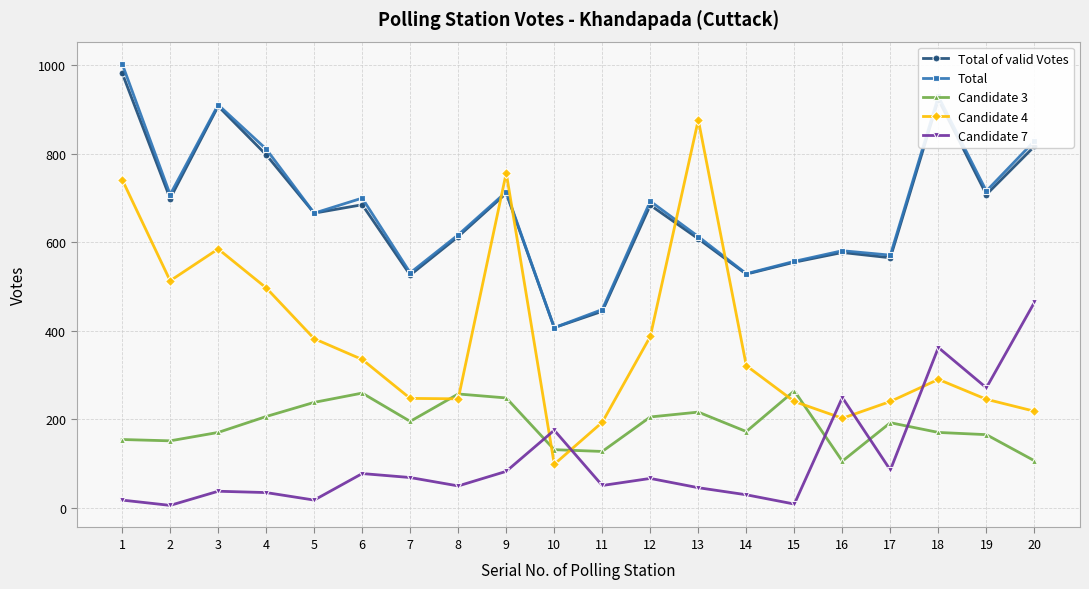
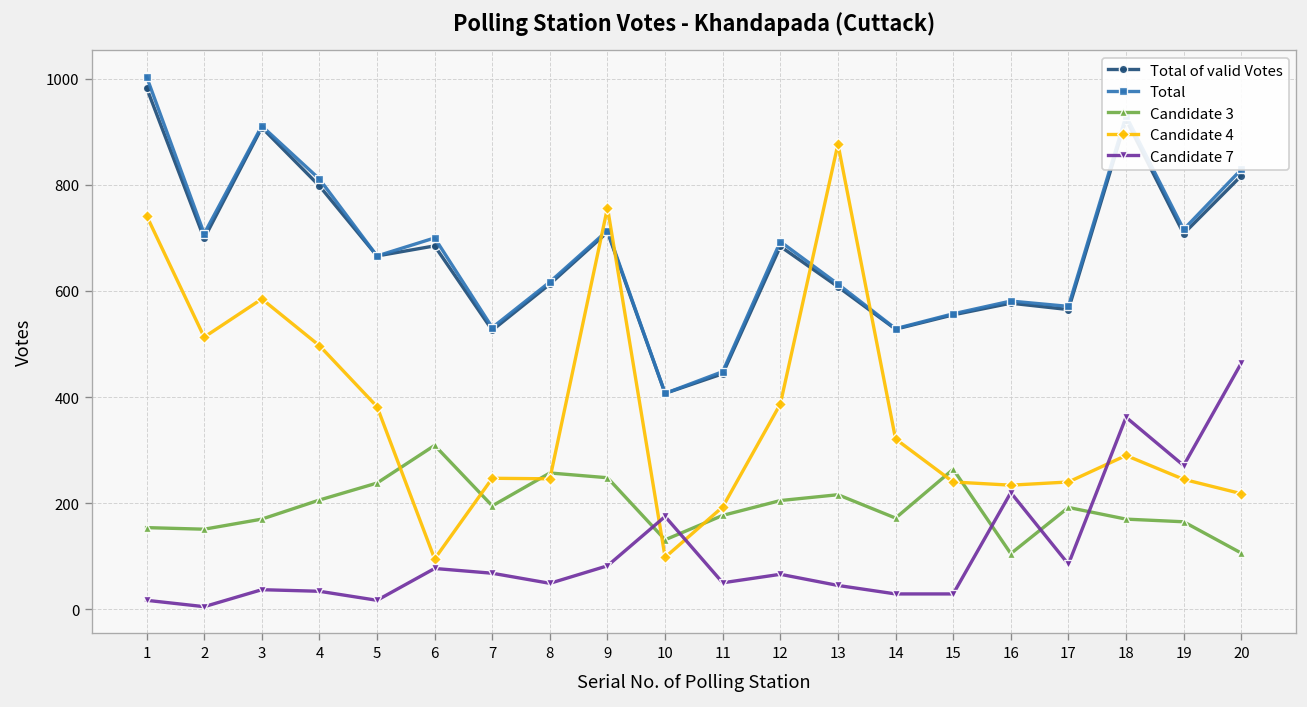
Candidate 3, 6: 260 -> 310
Candidate 4, 6: 340 -> 100
Candidate 3, 11: 130 -> 180
Candidate 7, 15: 10 -> 30
Candidate 4, 16: 200 -> 230
Candidate 7, 16: 250 -> 220
